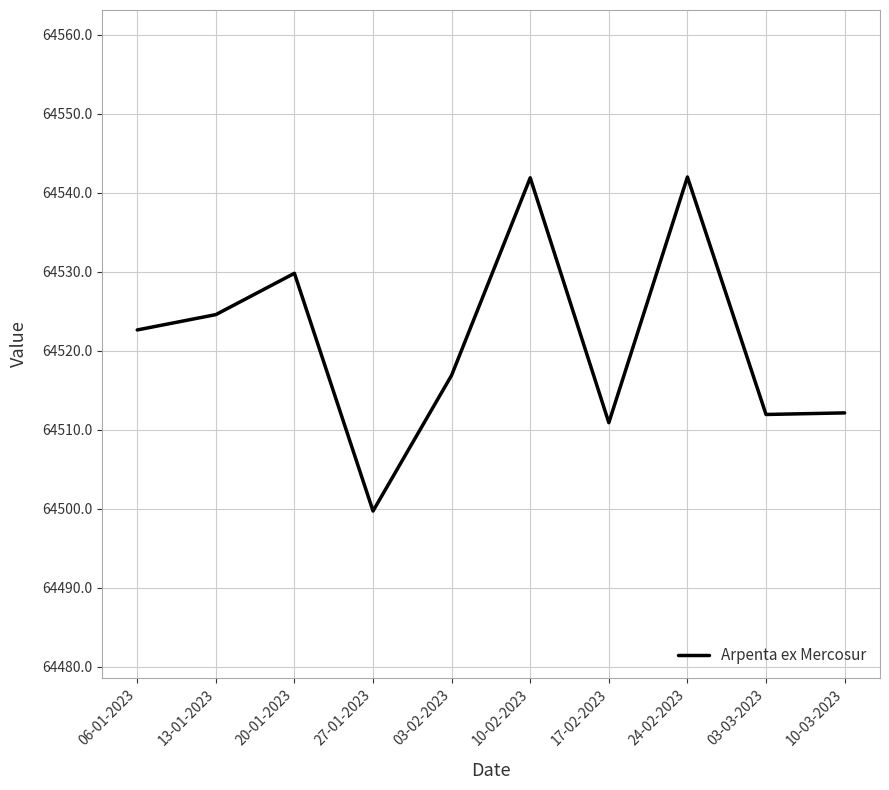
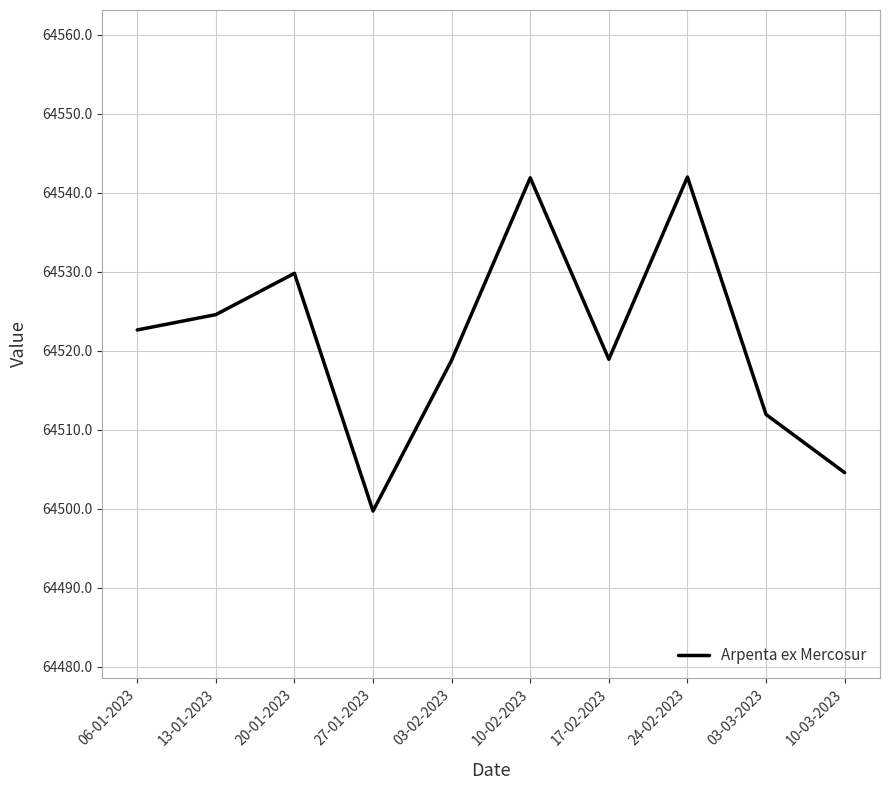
03-02-2023: 64517 -> 64519
17-02-2023: 64511 -> 64519
10-03-2023: 64512 -> 64505
